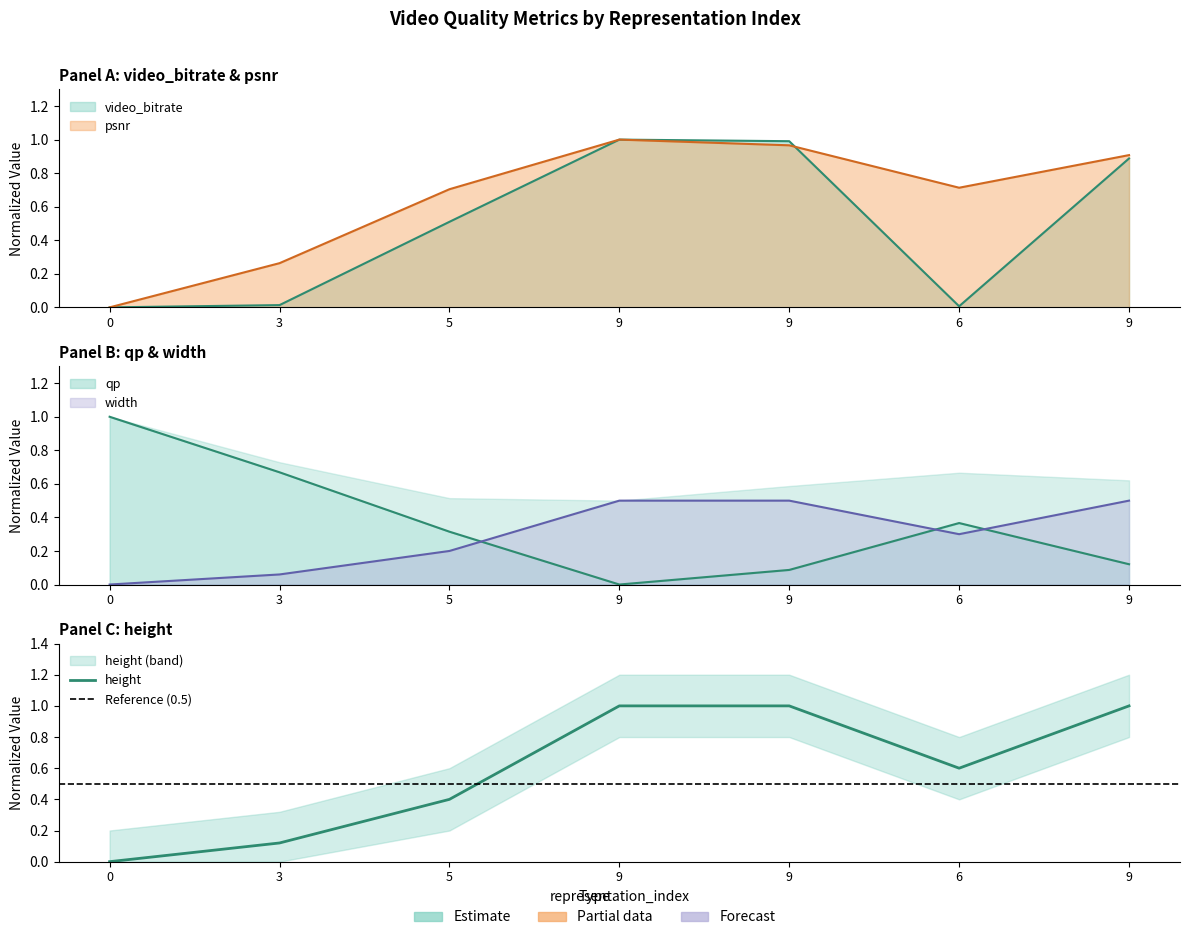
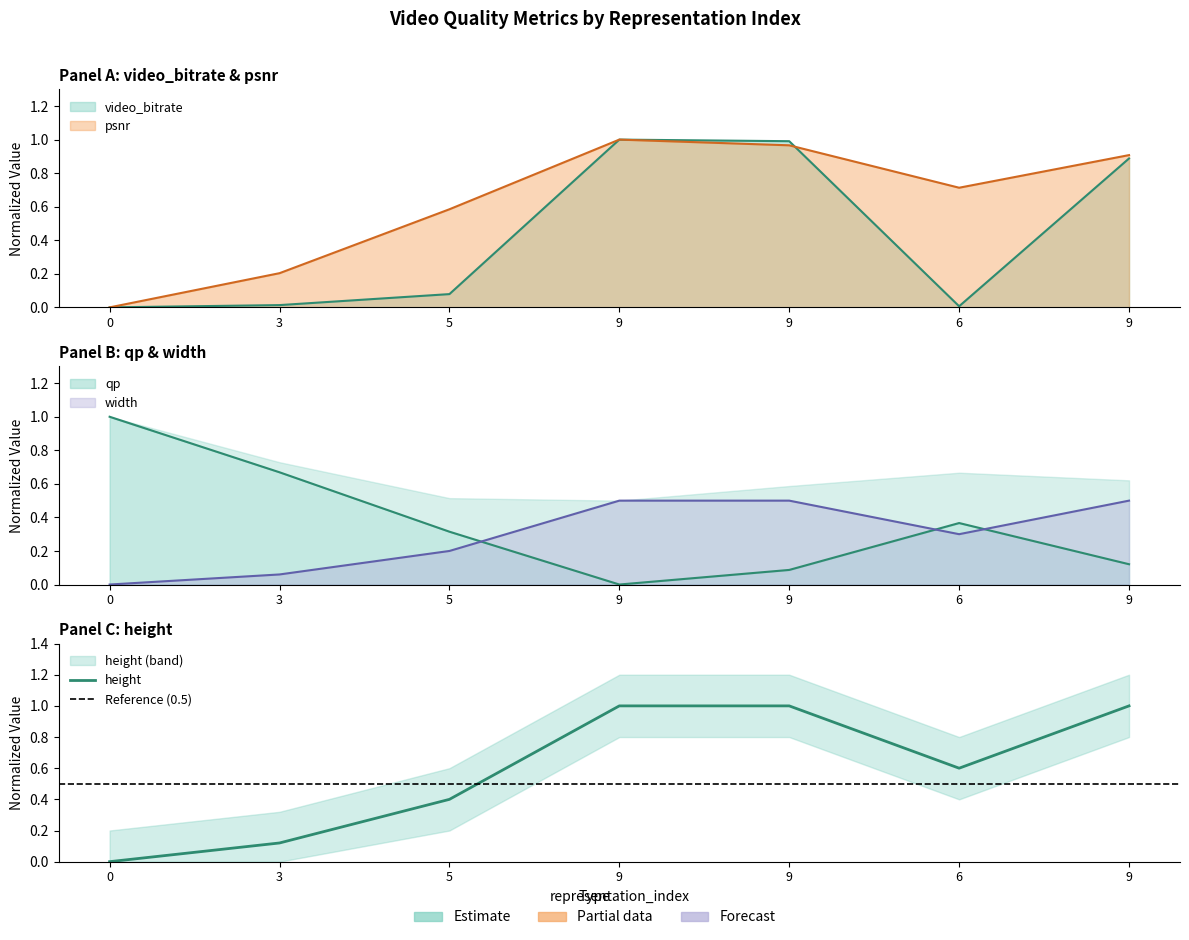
Panel A: video_bitrate & psnr, psnr, 3: 0.26 -> 0.20
Panel A: video_bitrate & psnr, video_bitrate, 5: 0.51 -> 0.08
Panel A: video_bitrate & psnr, psnr, 5: 0.70 -> 0.58
